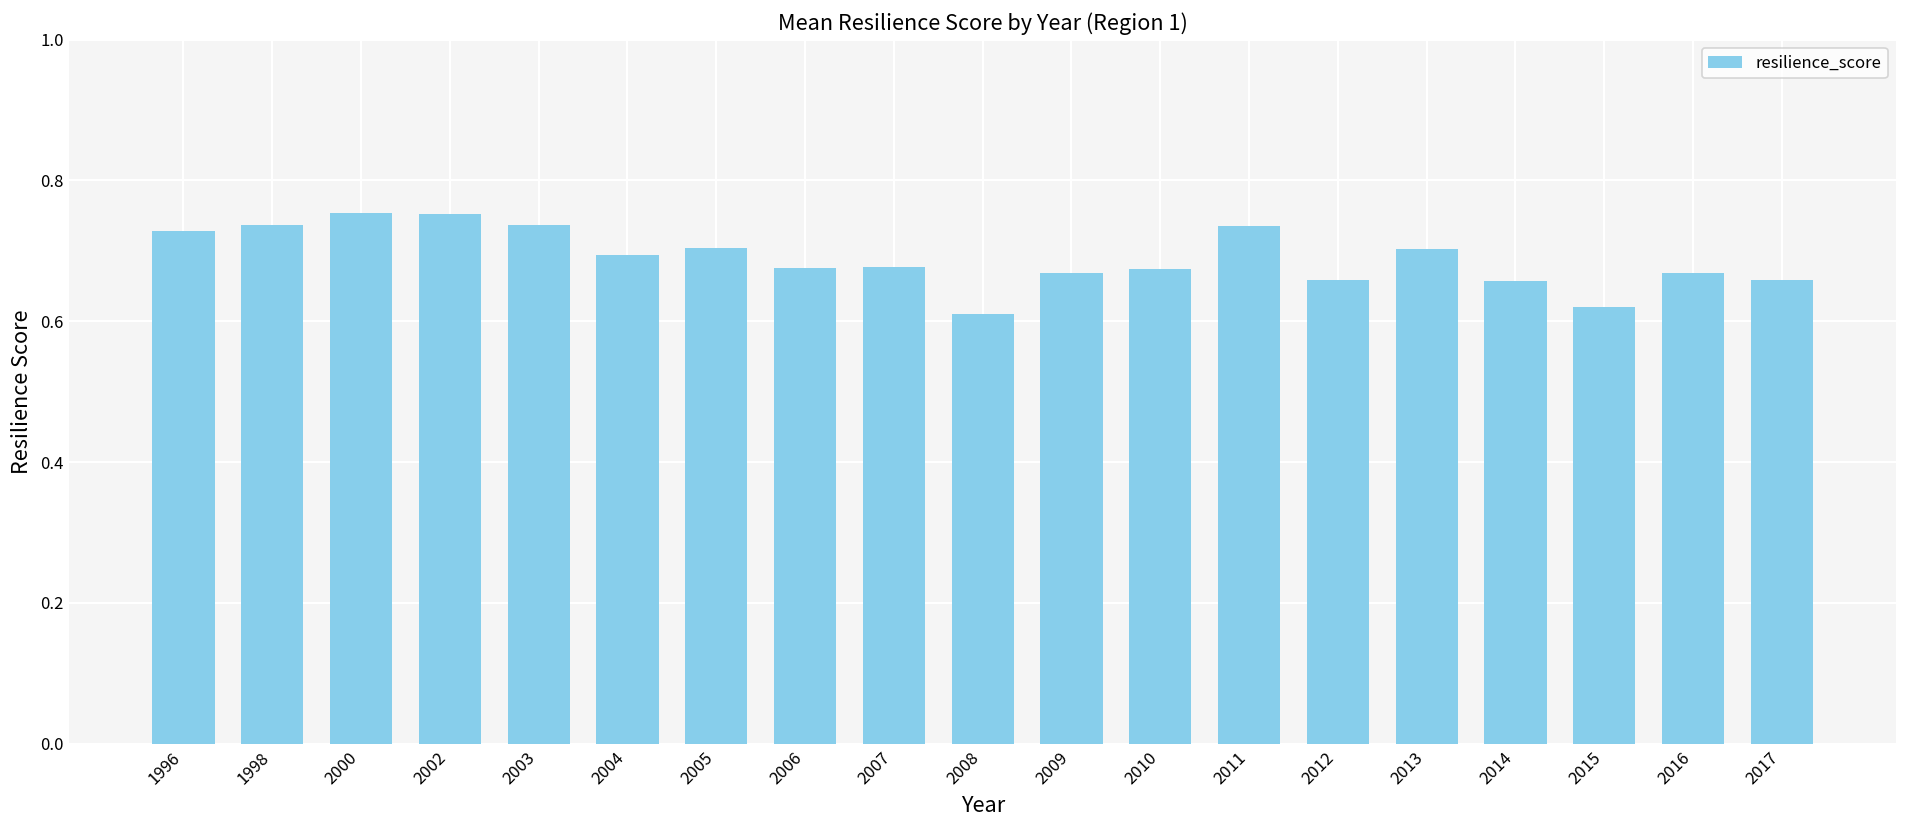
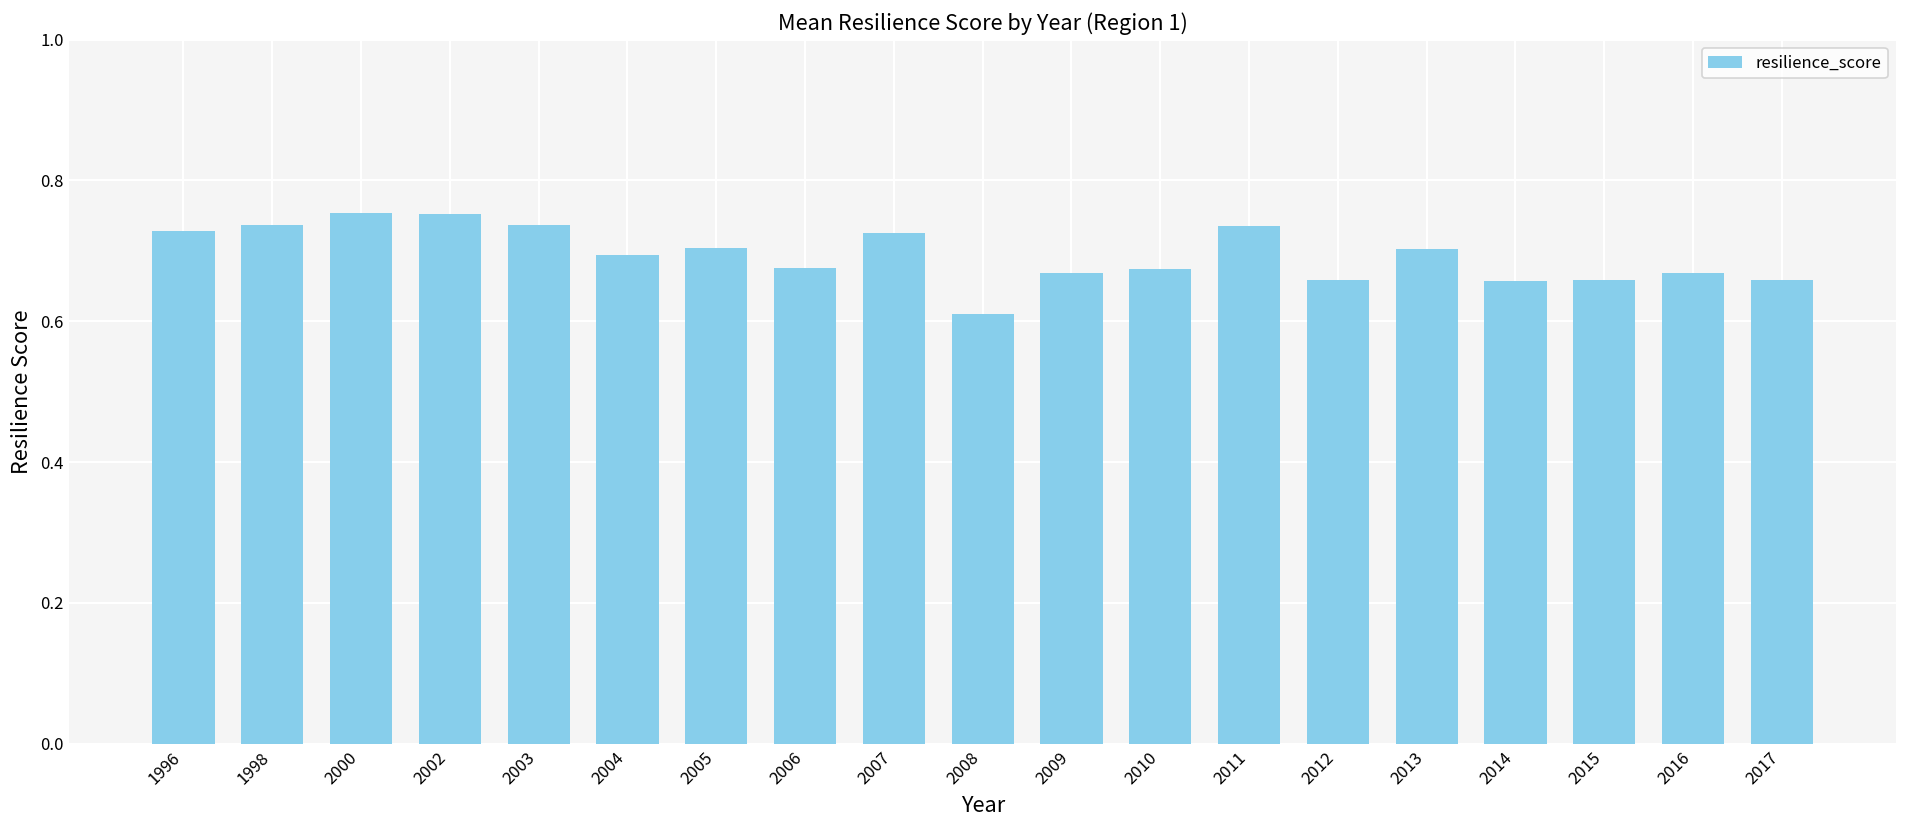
2007: 0.68 -> 0.73
2015: 0.62 -> 0.66
